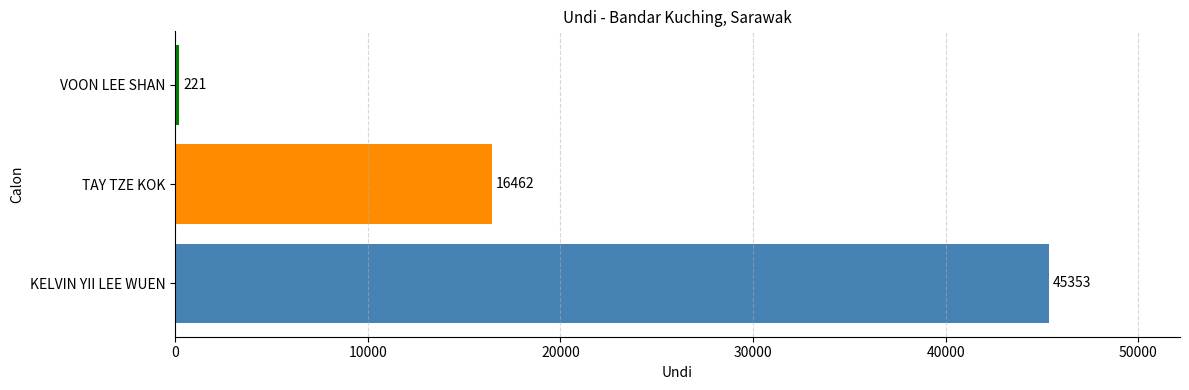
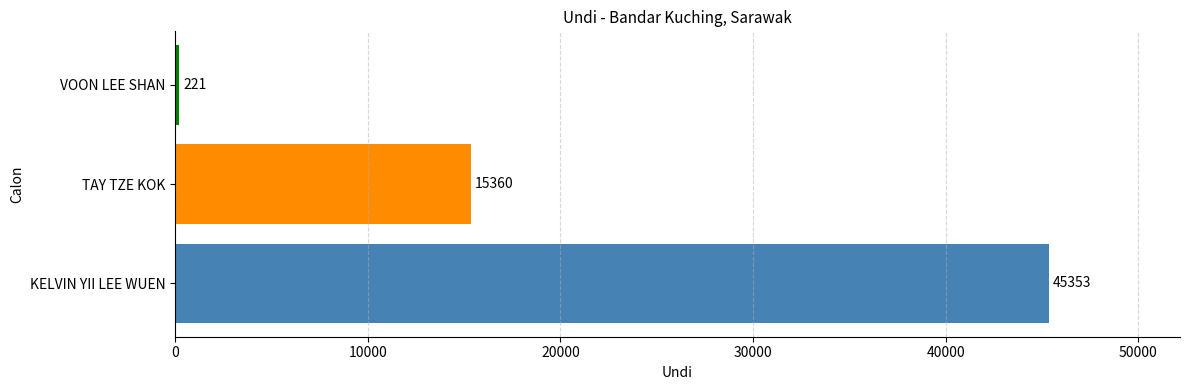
TAY TZE KOK: 16462 -> 15360
